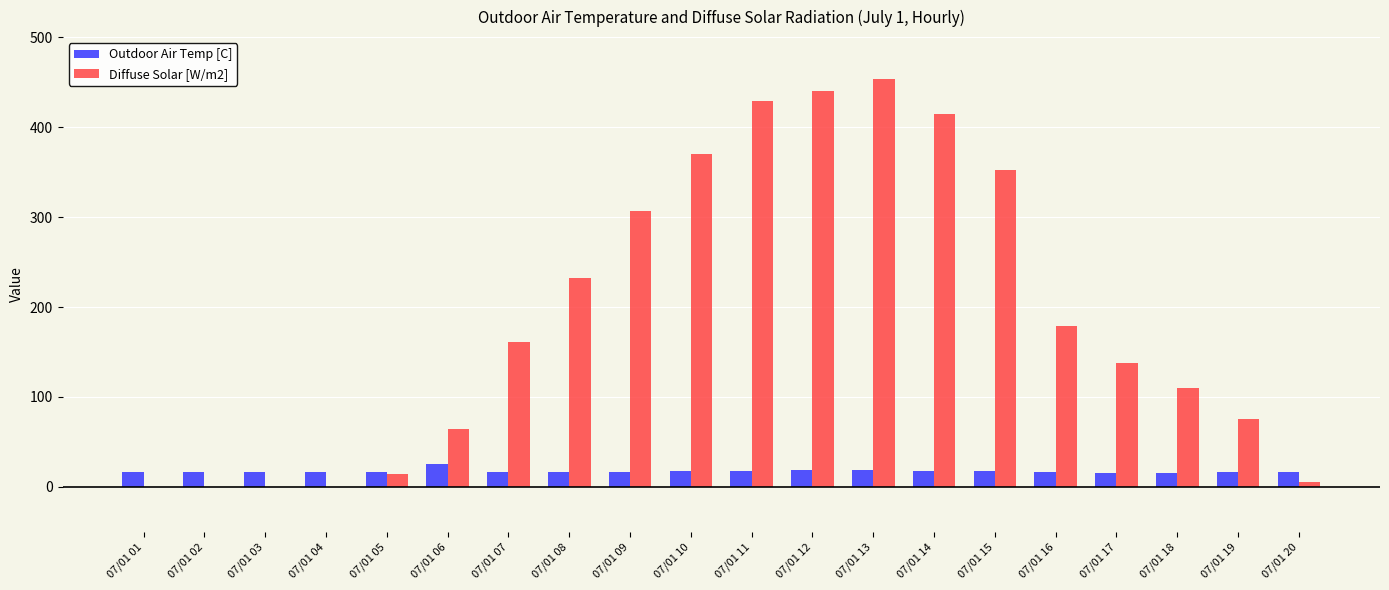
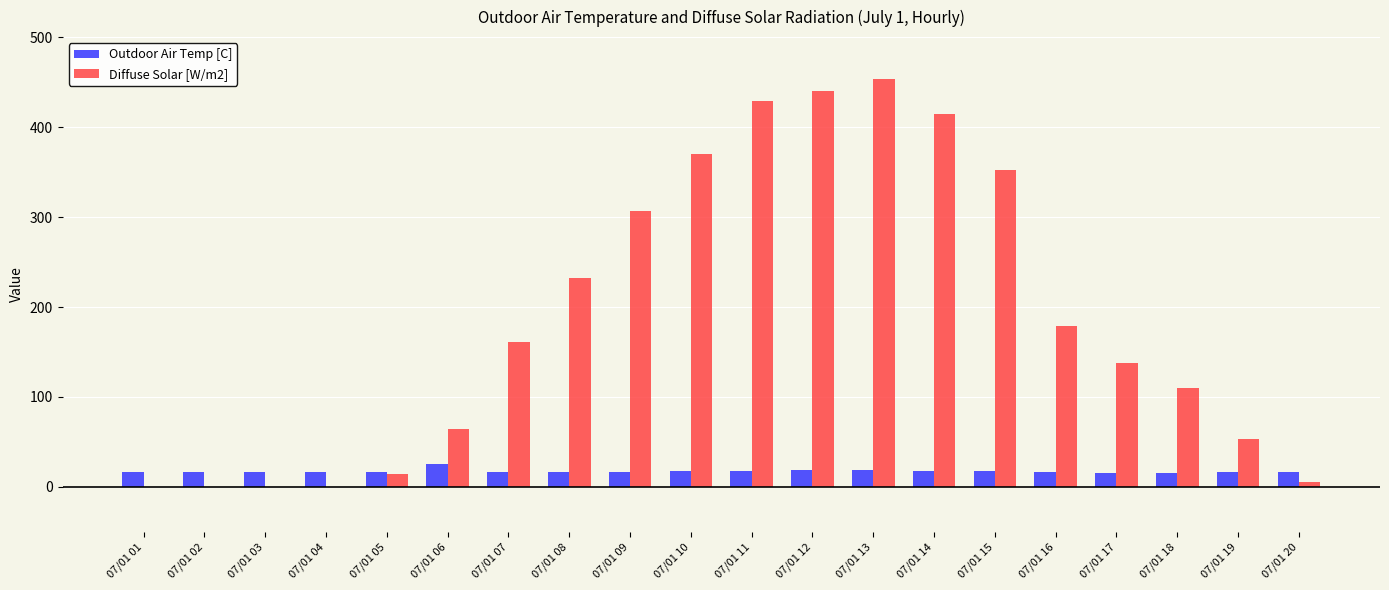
Diffuse Solar [W/m2], 07/01 19: 80 -> 50
